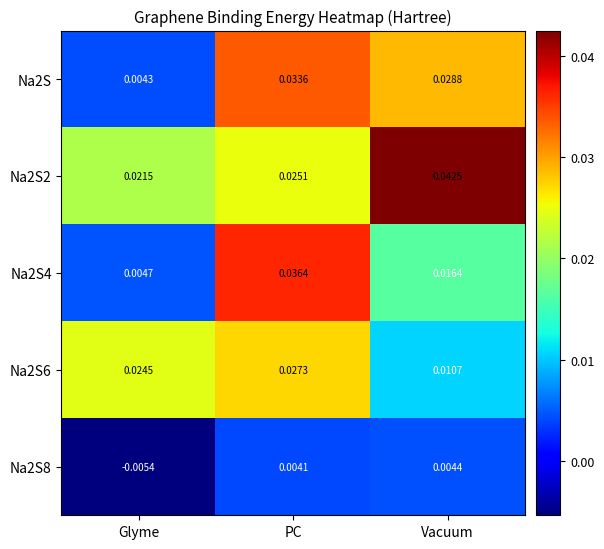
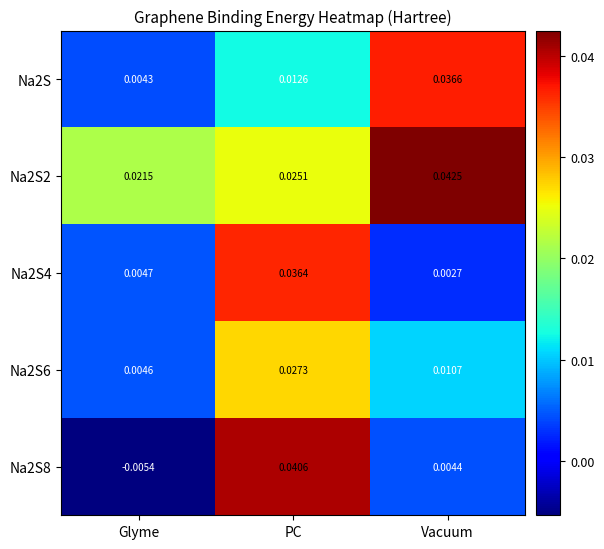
Na2S, PC: 0.0336 -> 0.0126
Na2S, Vacuum: 0.0288 -> 0.0366
Na2S4, Vacuum: 0.0164 -> 0.0027
Na2S6, Glyme: 0.0245 -> 0.0046
Na2S8, PC: 0.0041 -> 0.0406
